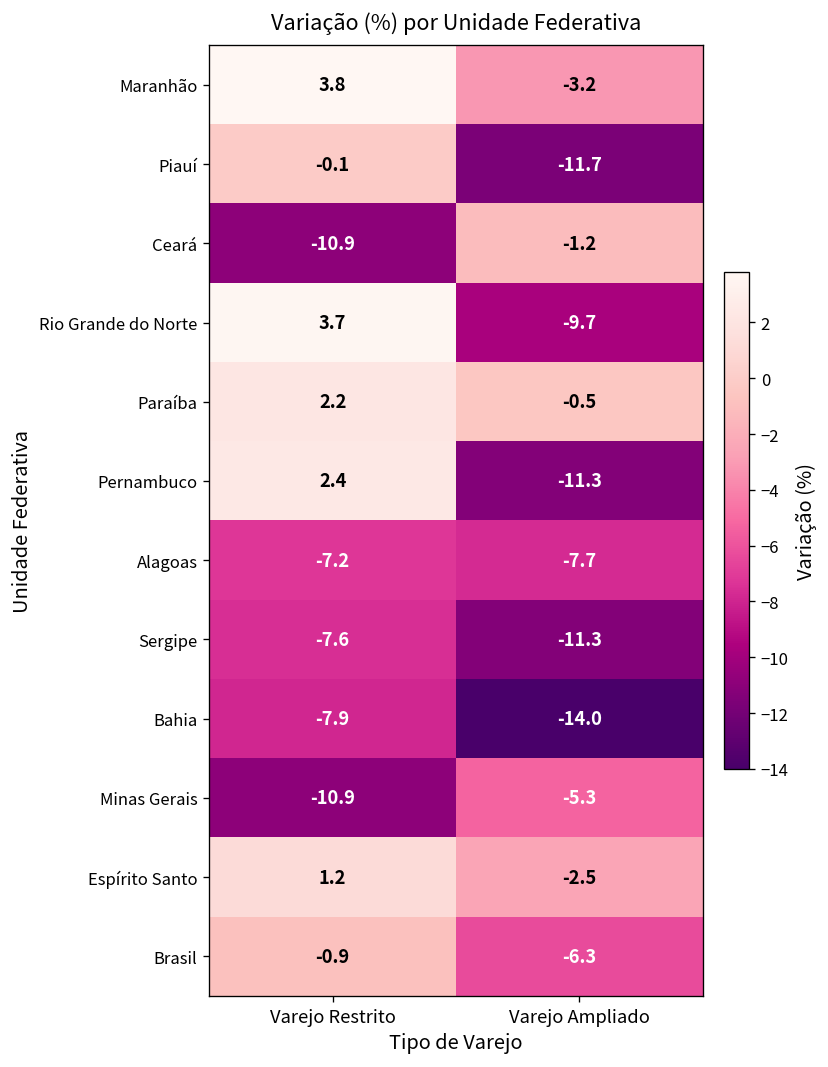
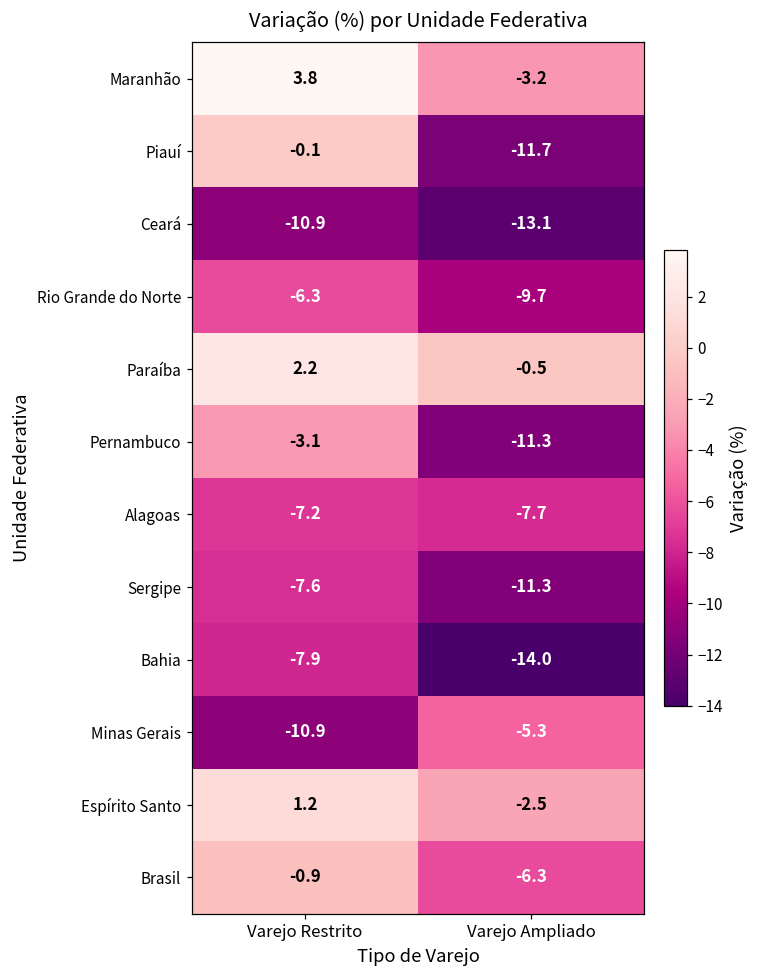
Ceará, Varejo Ampliado: -1.2 -> -13.1
Rio Grande do Norte, Varejo Restrito: 3.7 -> -6.3
Pernambuco, Varejo Restrito: 2.4 -> -3.1
